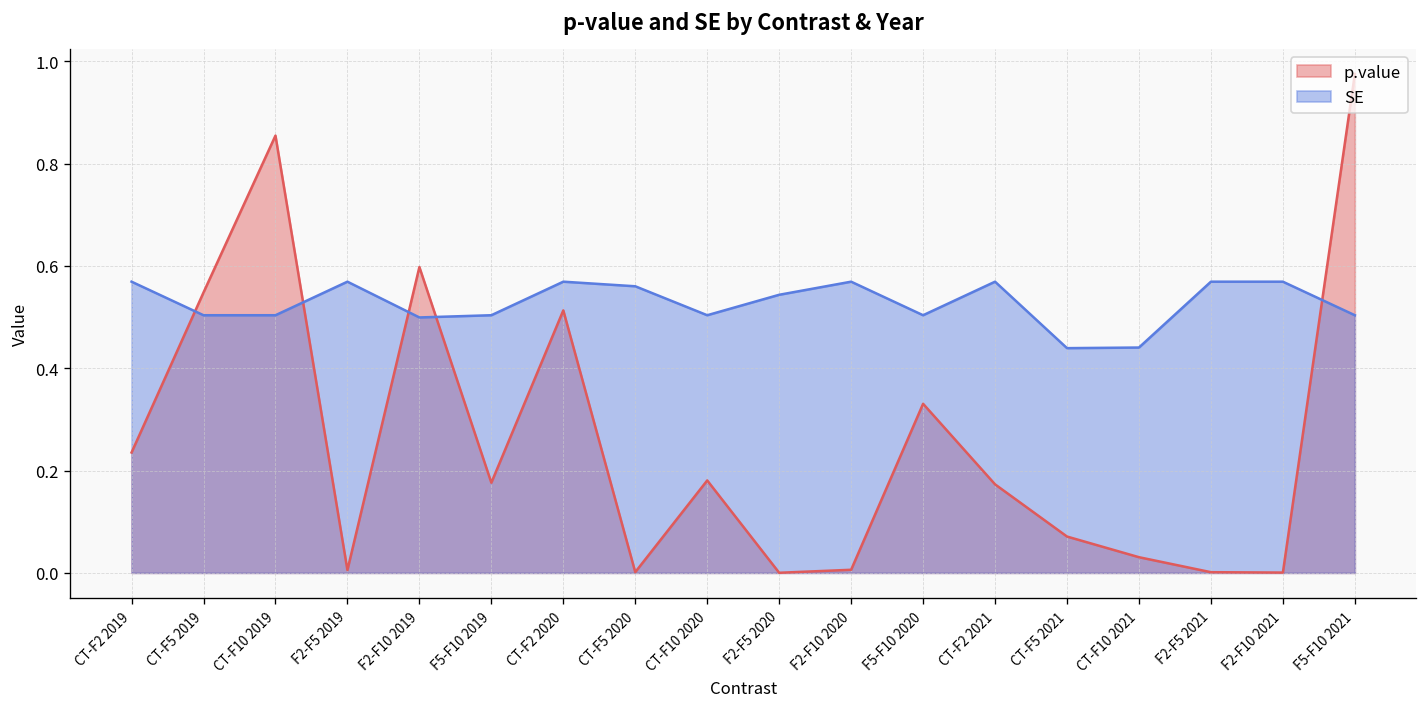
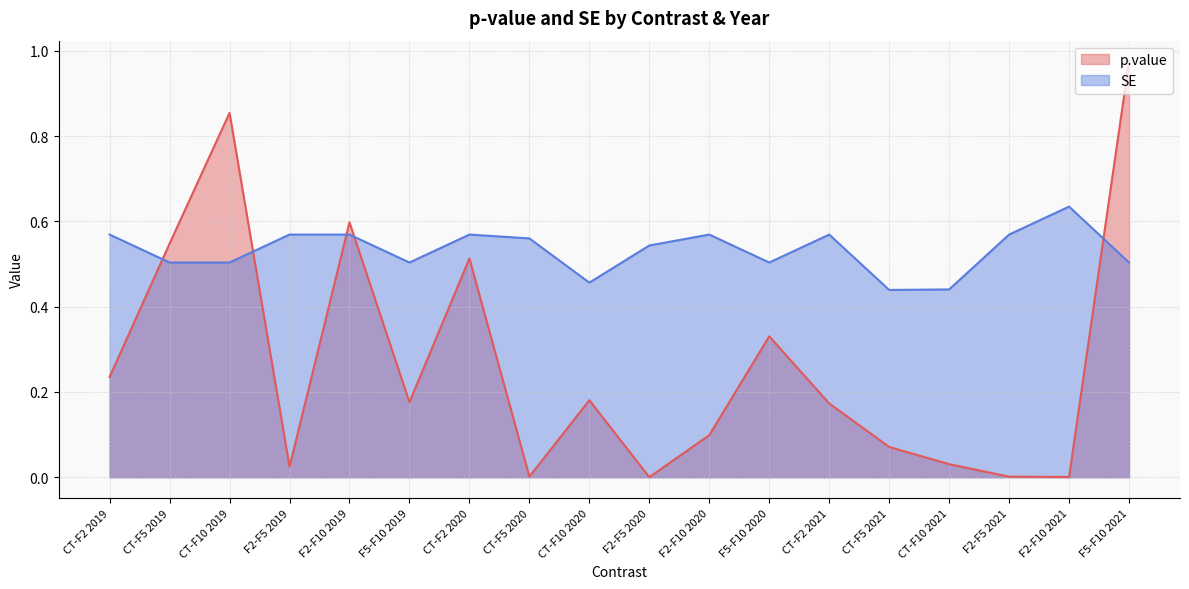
p.value, F2-F5 2019: 0.01 -> 0.02
SE, F2-F10 2019: 0.50 -> 0.57
SE, CT-F10 2020: 0.50 -> 0.46
p.value, F2-F10 2020: 0.01 -> 0.10
SE, F2-F10 2021: 0.57 -> 0.63
